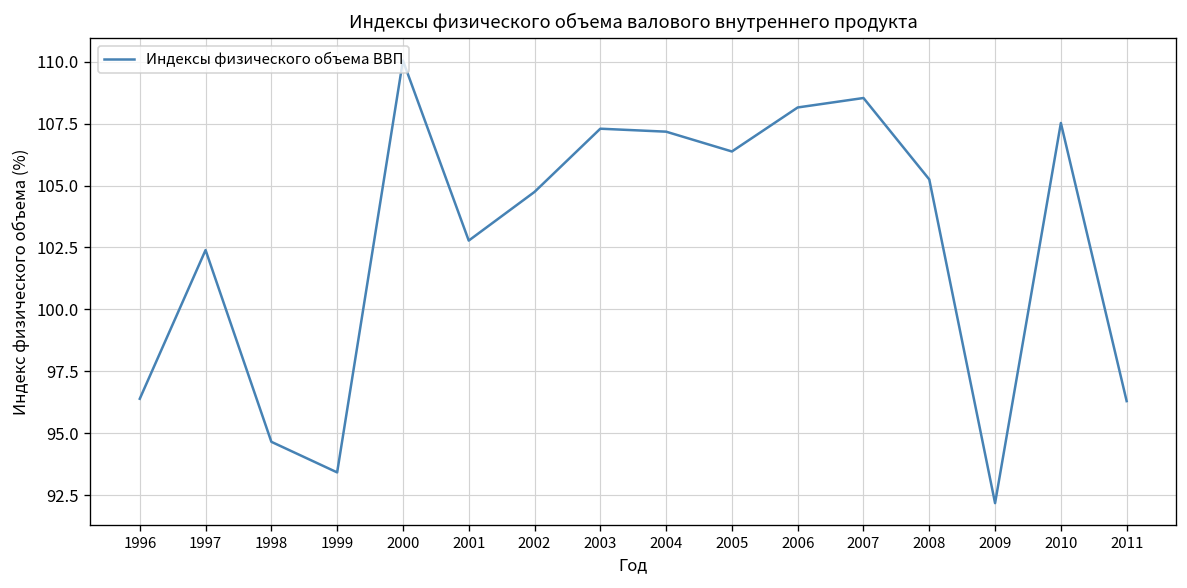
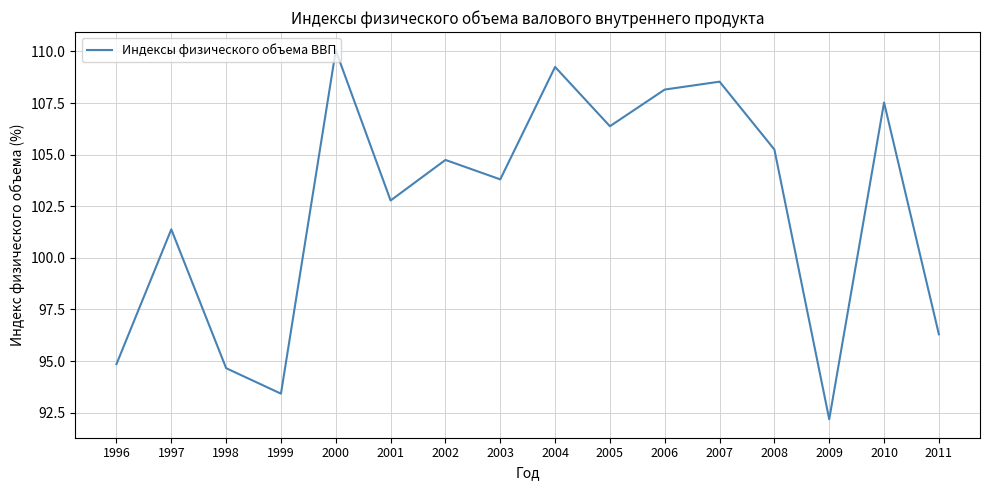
1996: 96.4 -> 94.9
1997: 102.4 -> 101.4
2003: 107.3 -> 103.8
2004: 107.2 -> 109.2
